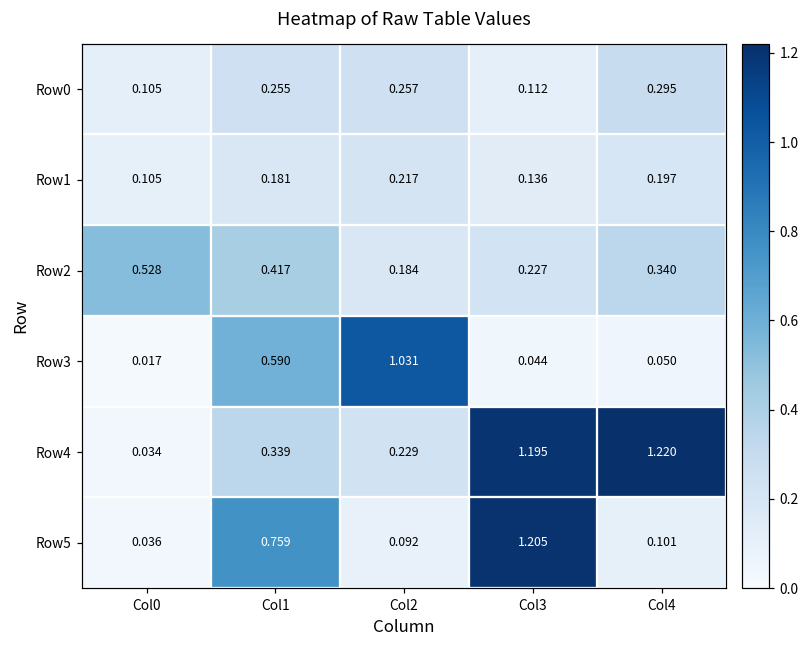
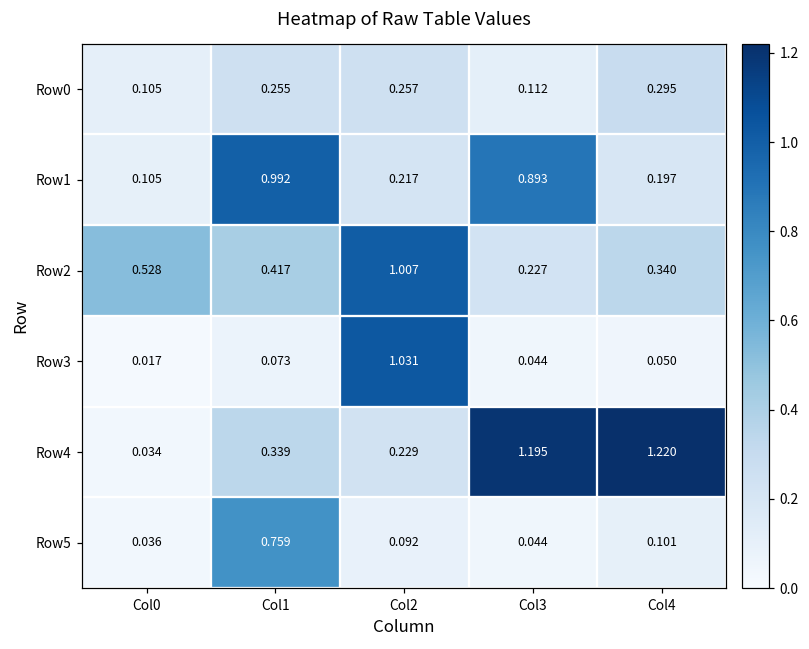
Row1, Col1: 0.181 -> 0.992
Row1, Col3: 0.136 -> 0.893
Row2, Col2: 0.184 -> 1.007
Row3, Col1: 0.590 -> 0.073
Row5, Col3: 1.205 -> 0.044
